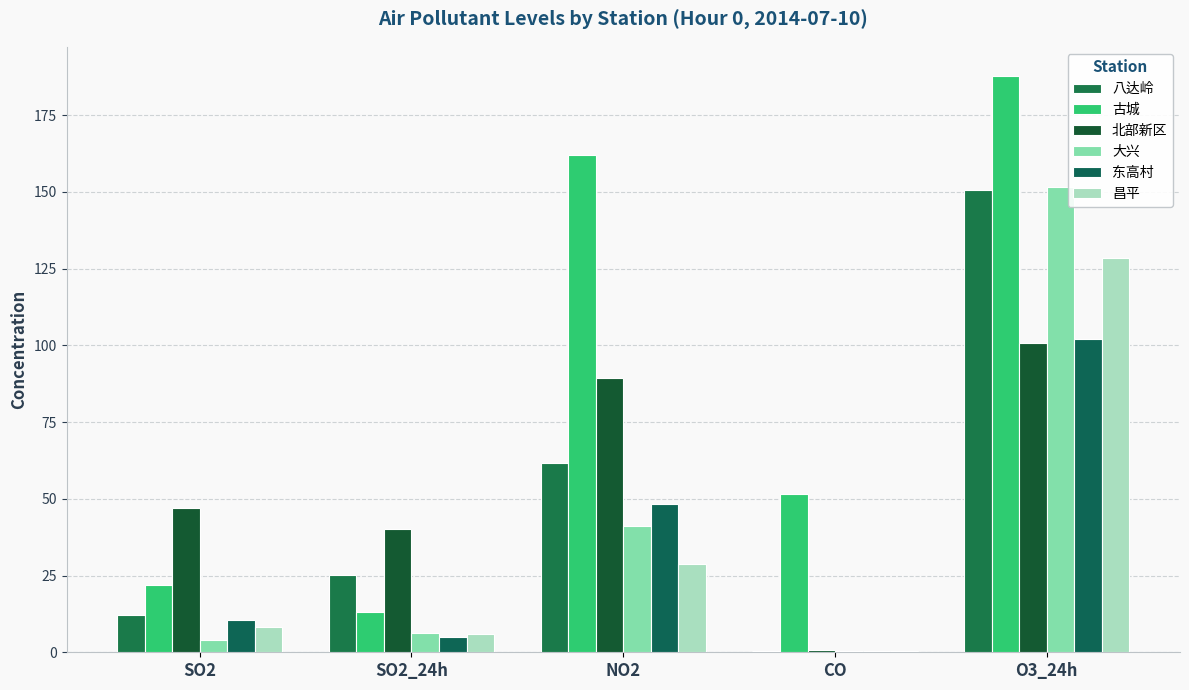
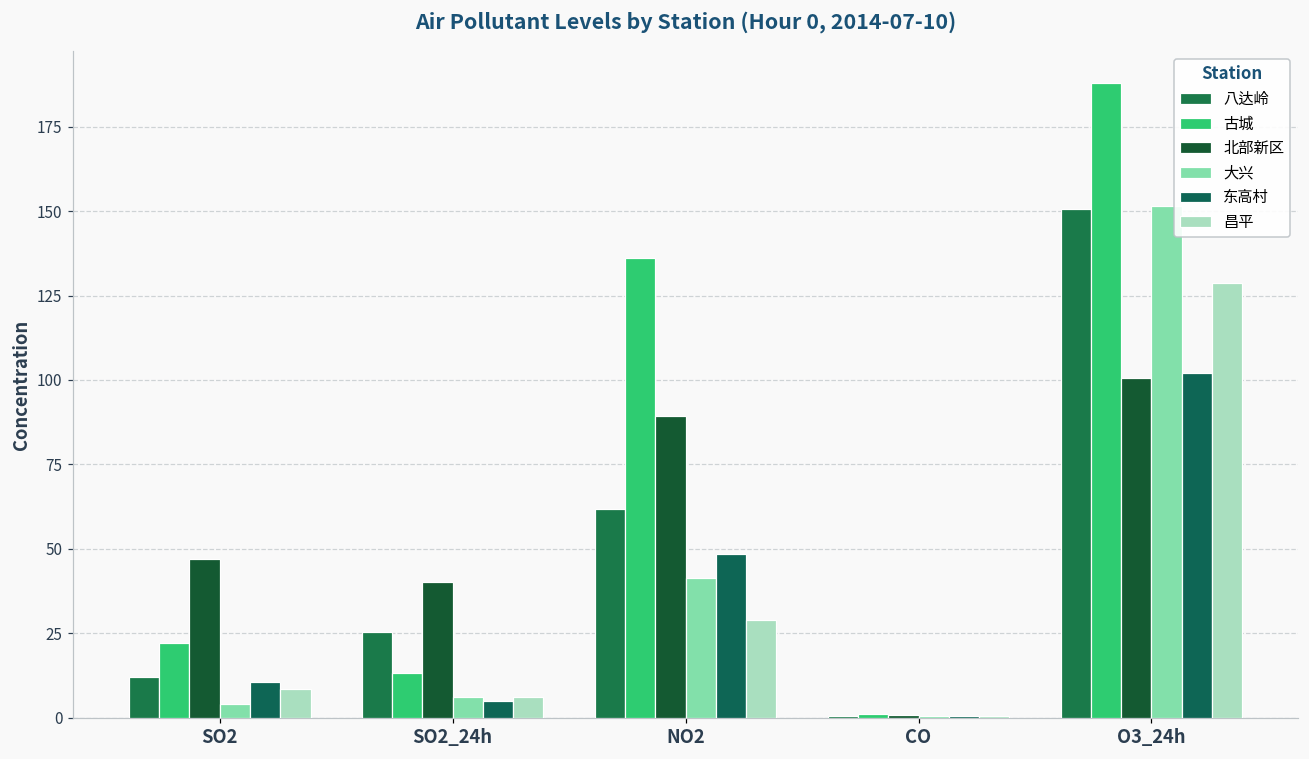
古城, NO2: 162 -> 136
古城, CO: 52 -> 1
